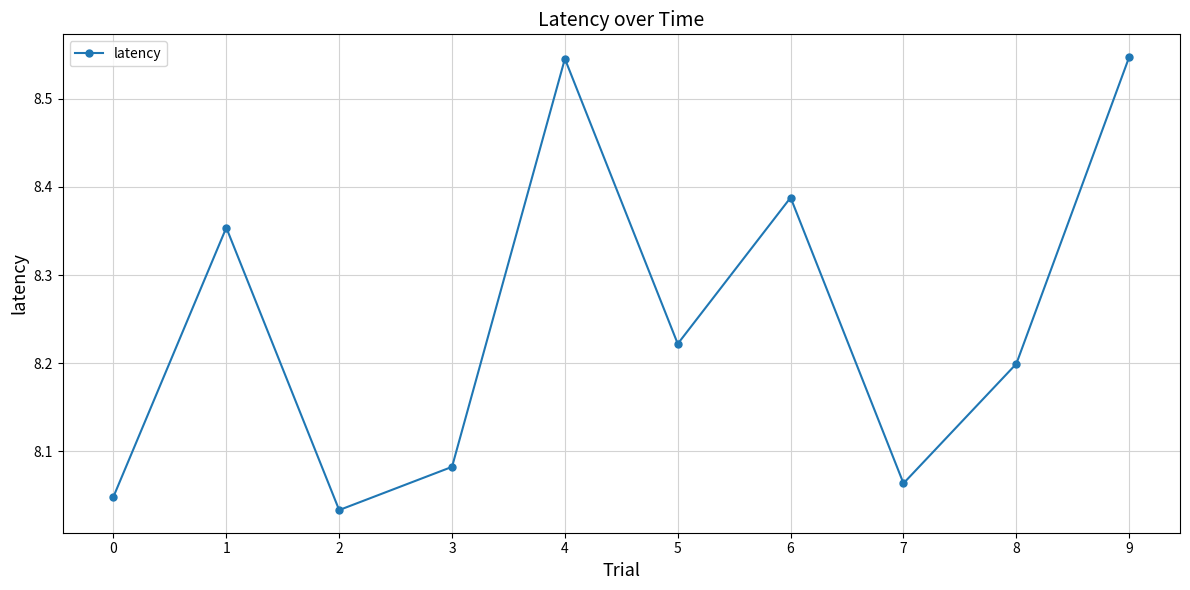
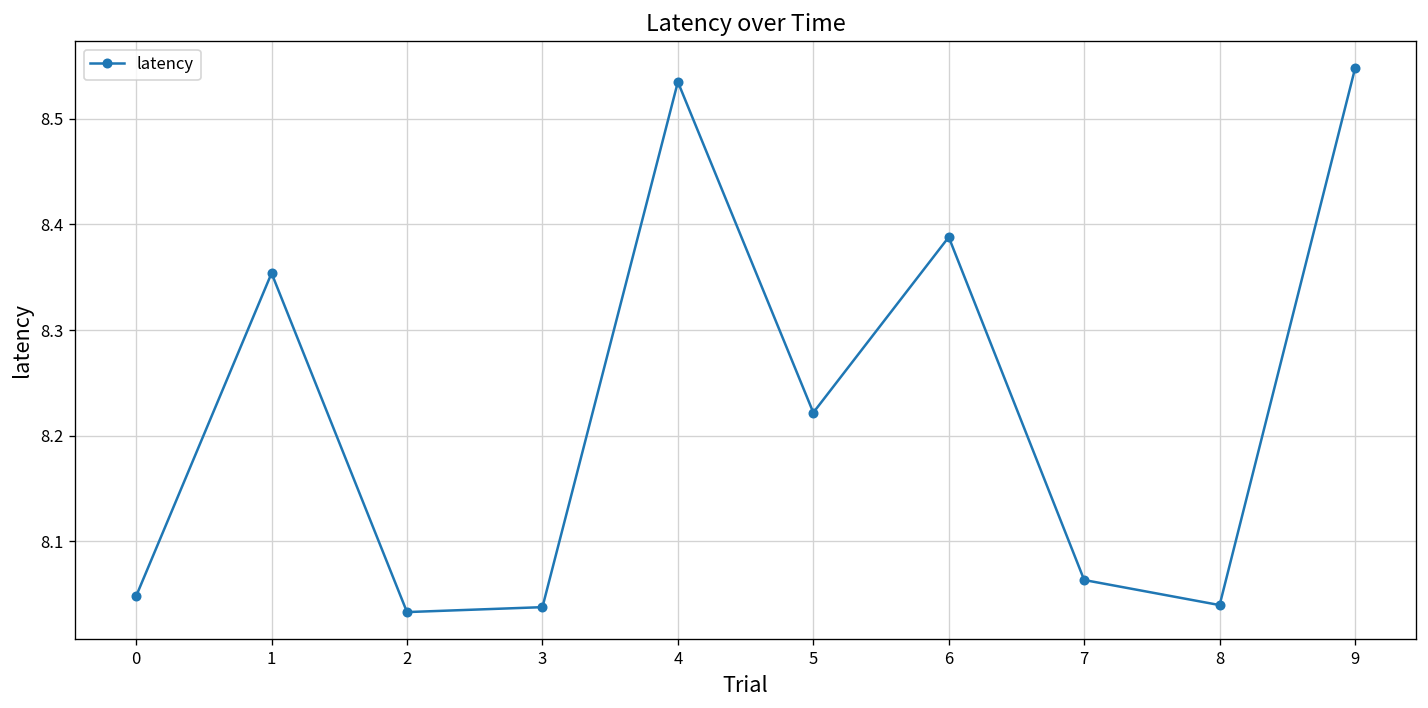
3: 8.08 -> 8.04
4: 8.55 -> 8.53
8: 8.20 -> 8.04
